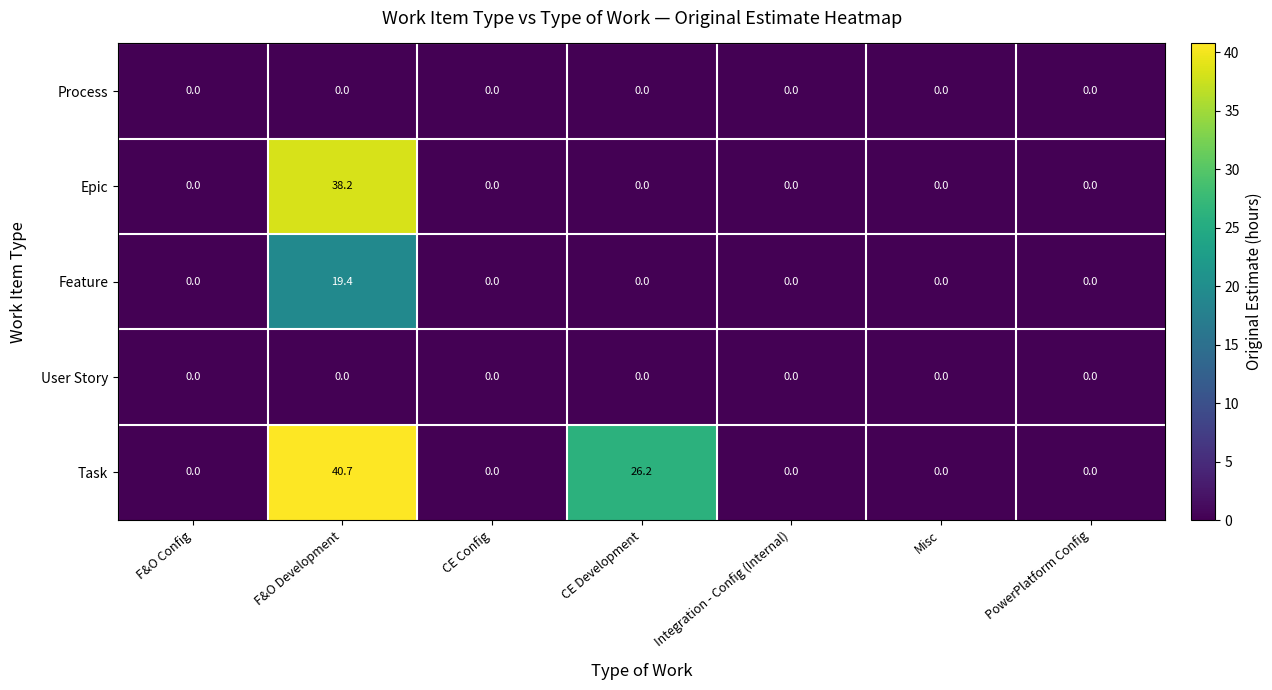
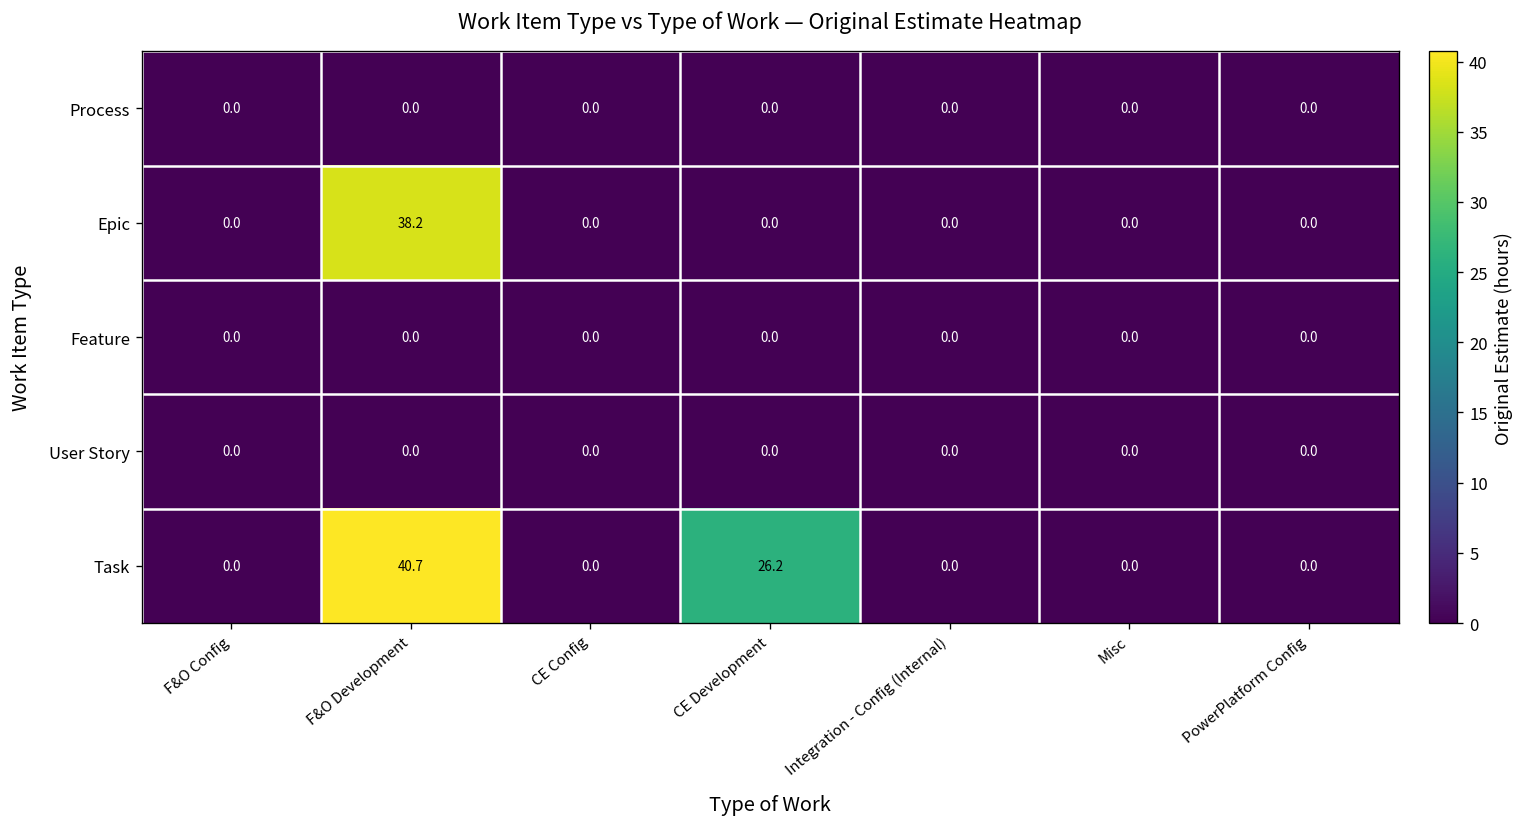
Feature, F&O Development: 19.4 -> 0.0
